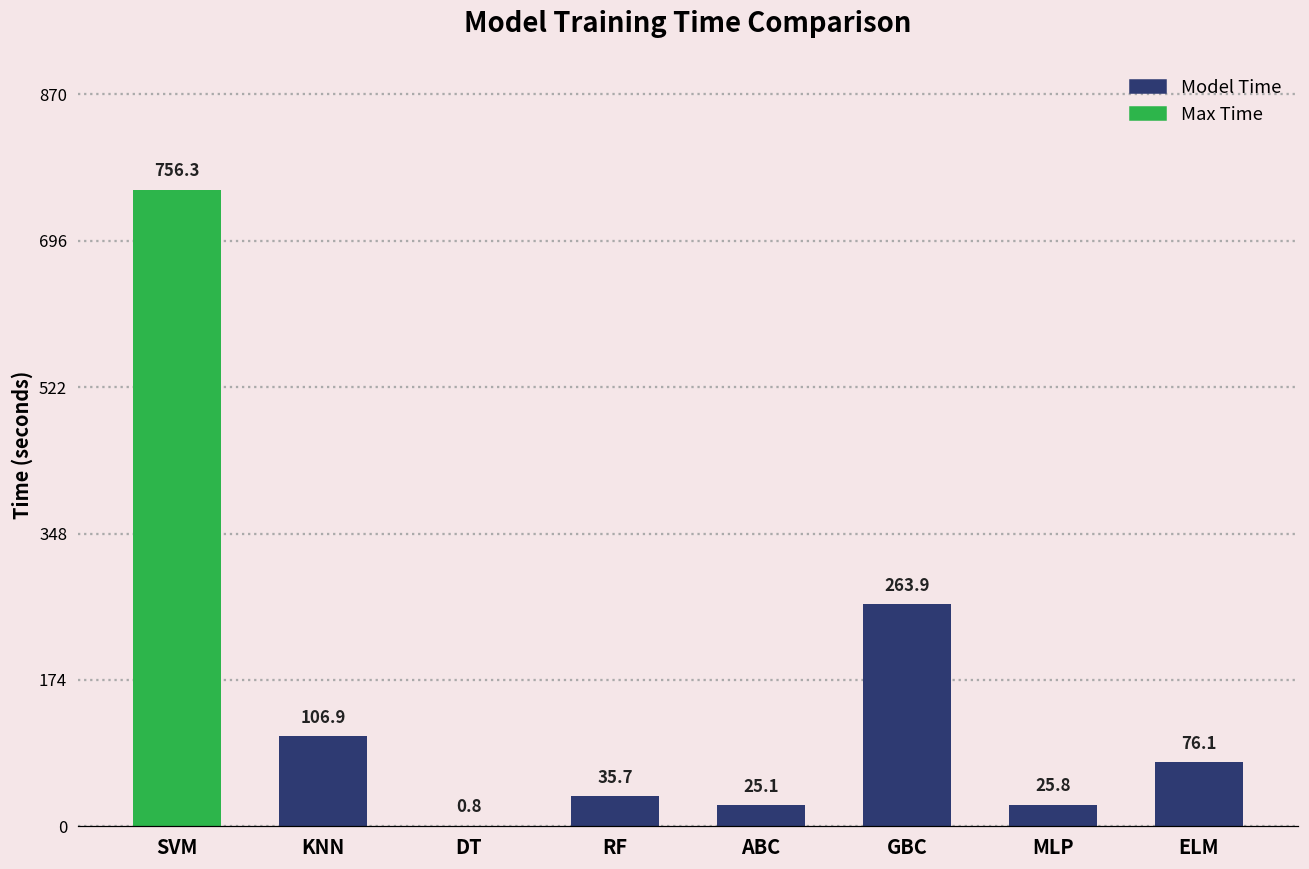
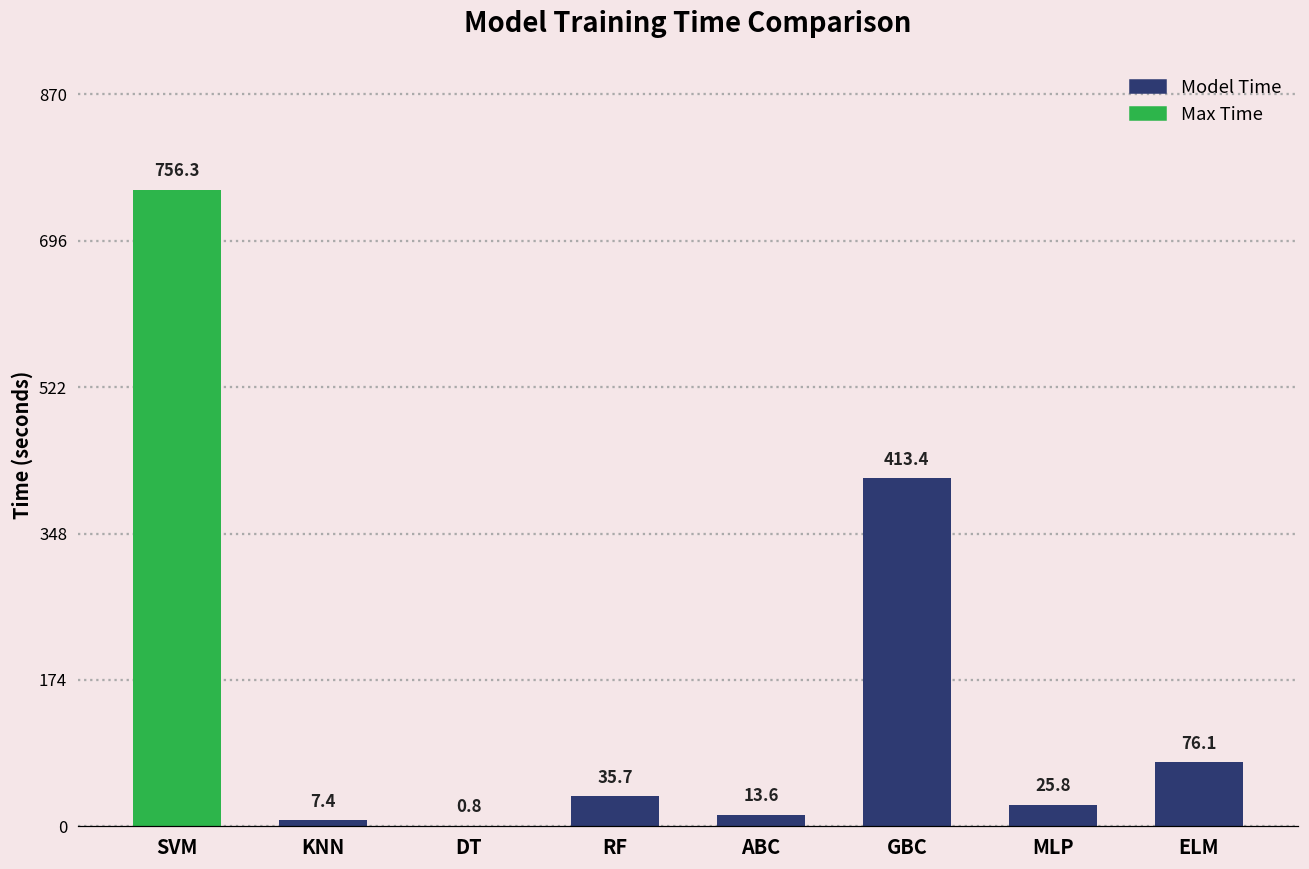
KNN: 106.9 -> 7.4
ABC: 25.1 -> 13.6
GBC: 263.9 -> 413.4
